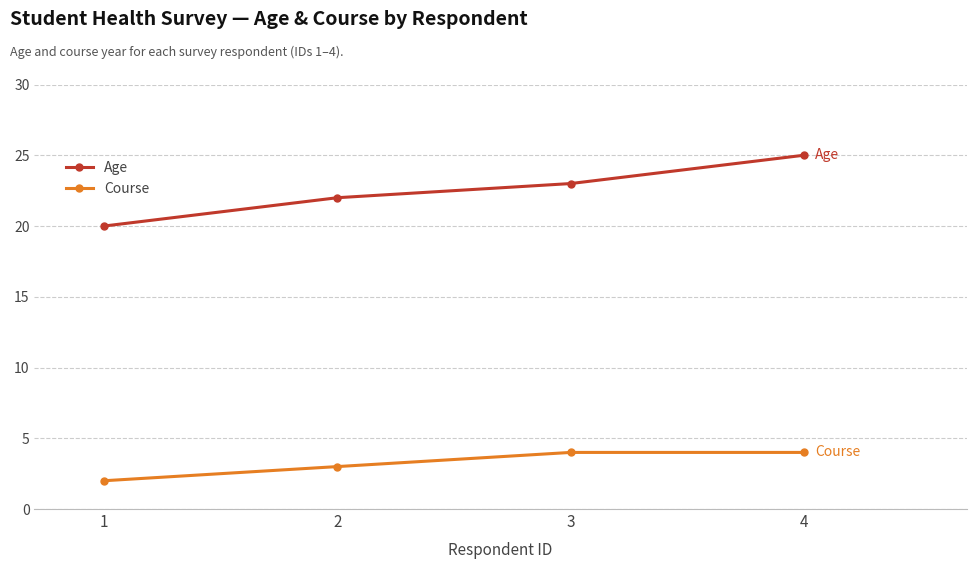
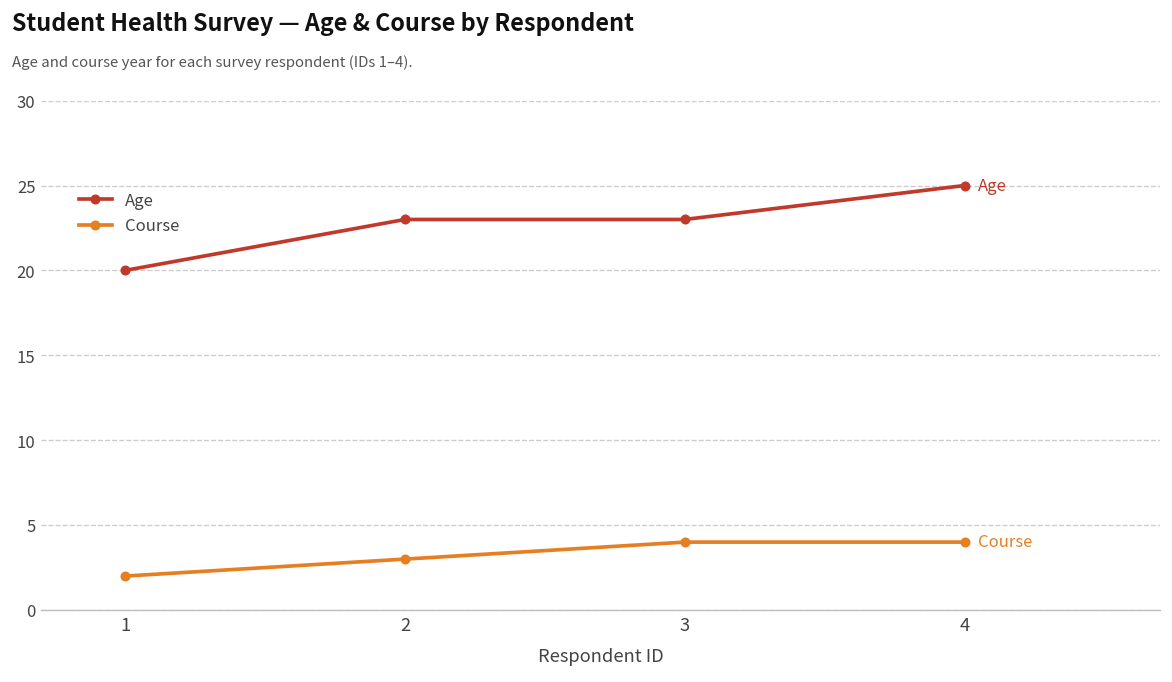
Age, 2: 22 -> 23
